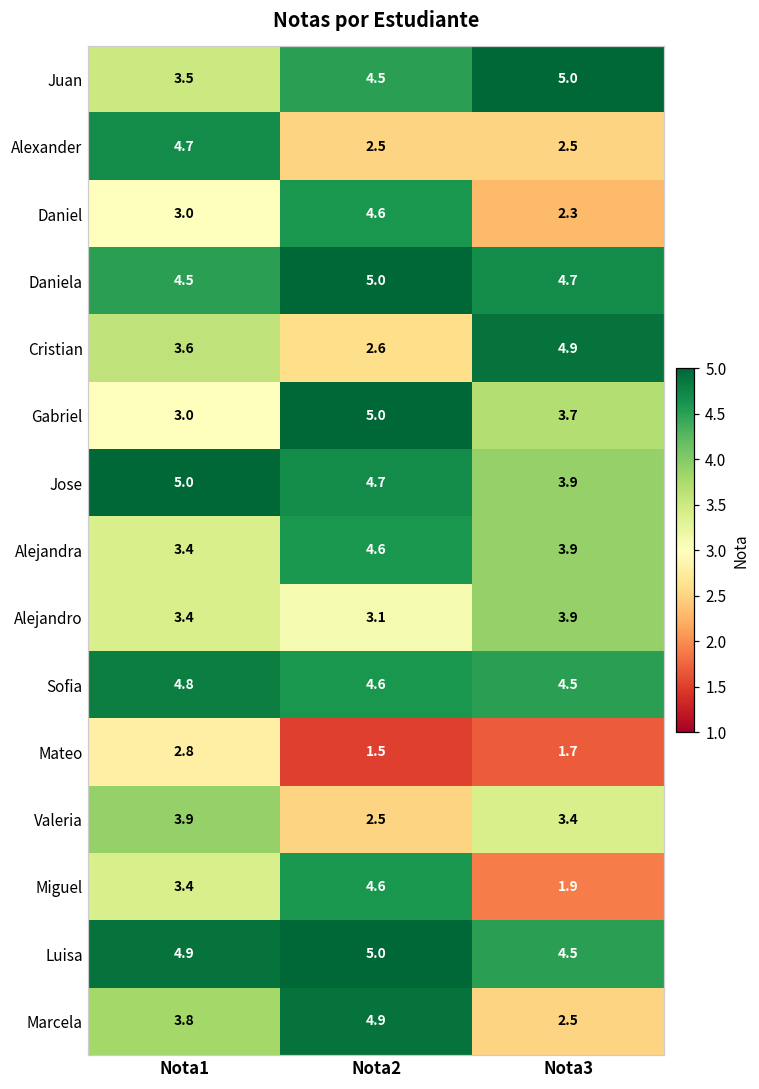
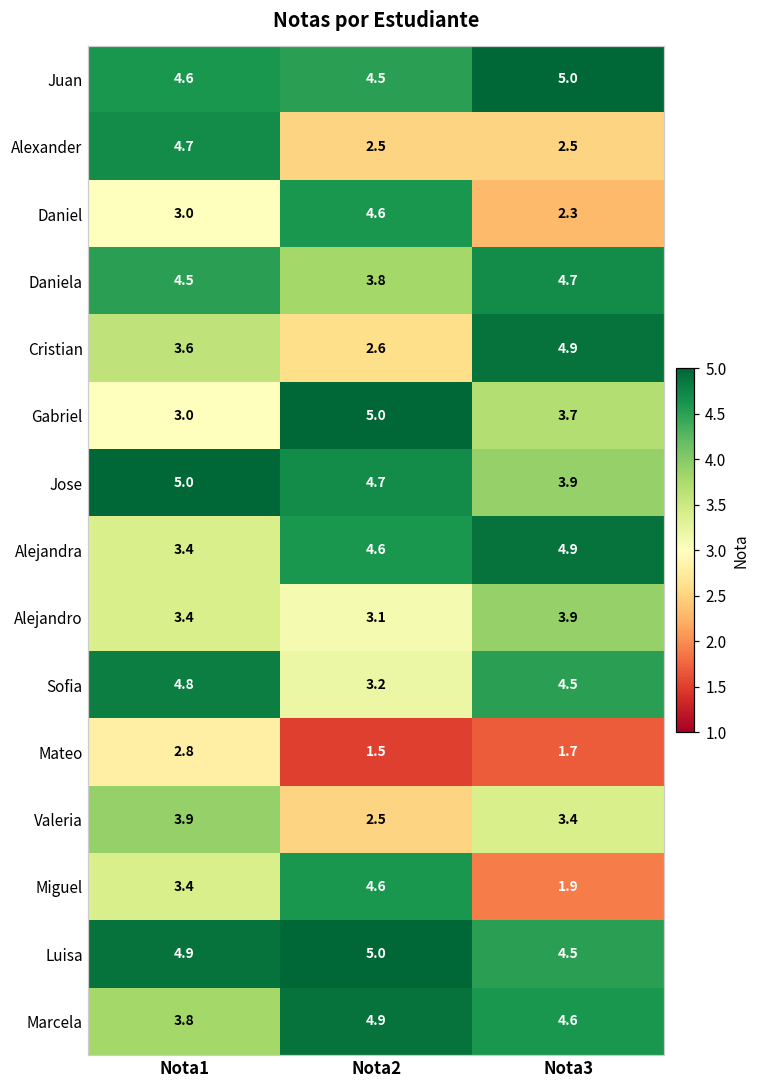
Juan, Nota1: 3.5 -> 4.6
Daniela, Nota2: 5.0 -> 3.8
Alejandra, Nota3: 3.9 -> 4.9
Sofia, Nota2: 4.6 -> 3.2
Marcela, Nota3: 2.5 -> 4.6
